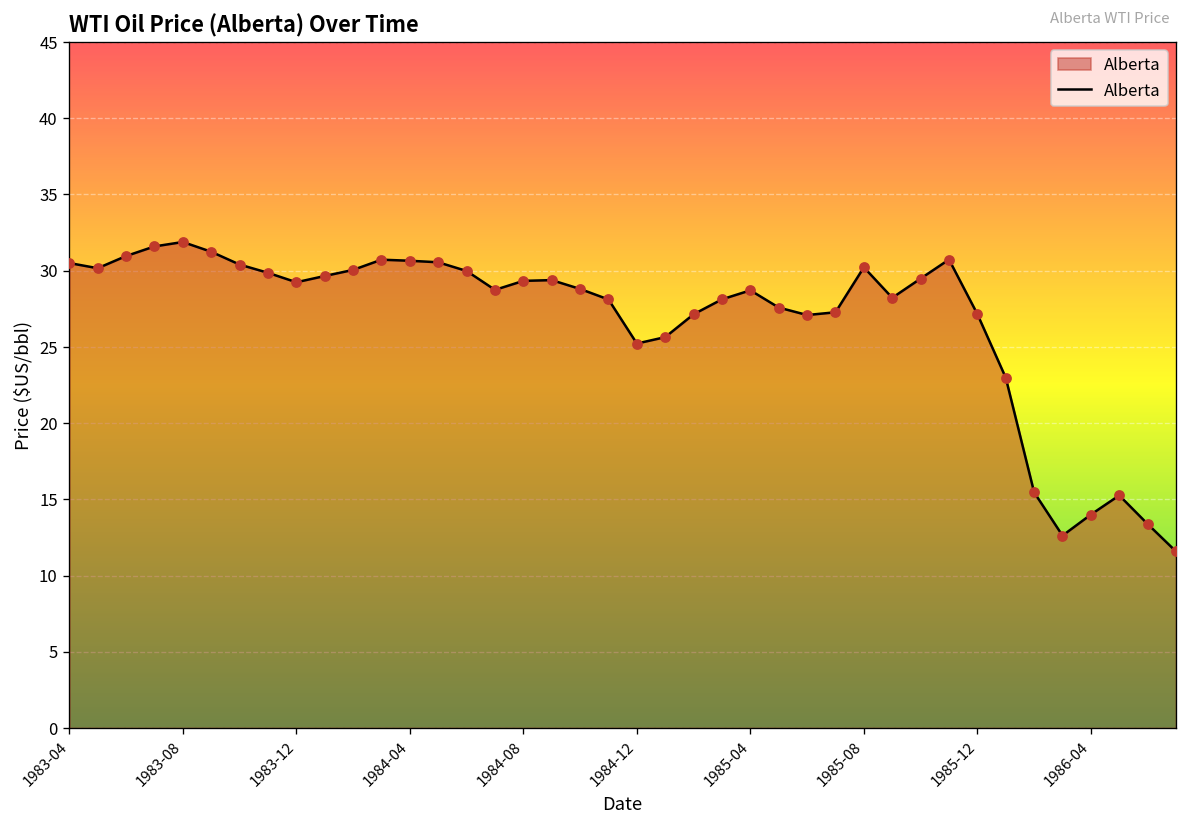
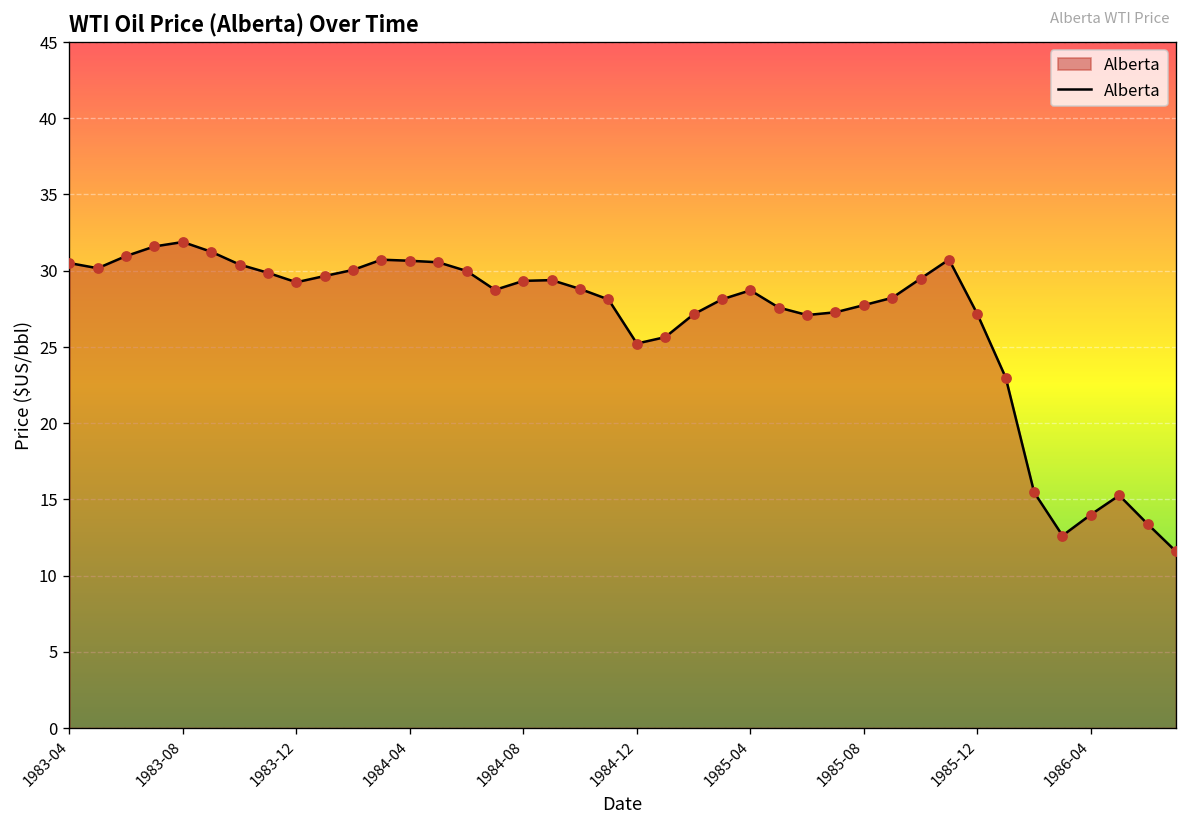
1985-08: 30.2 -> 27.7
